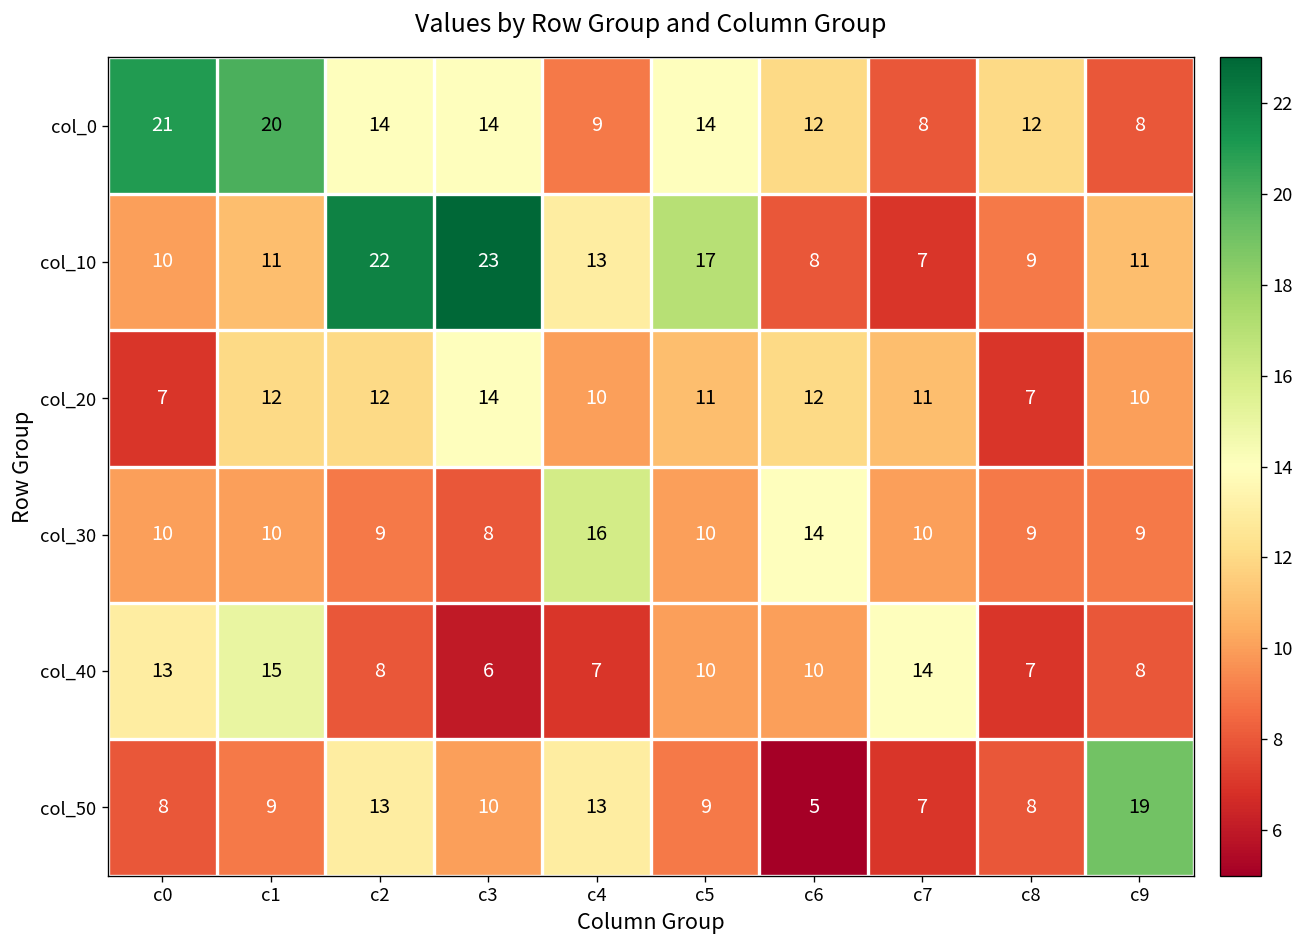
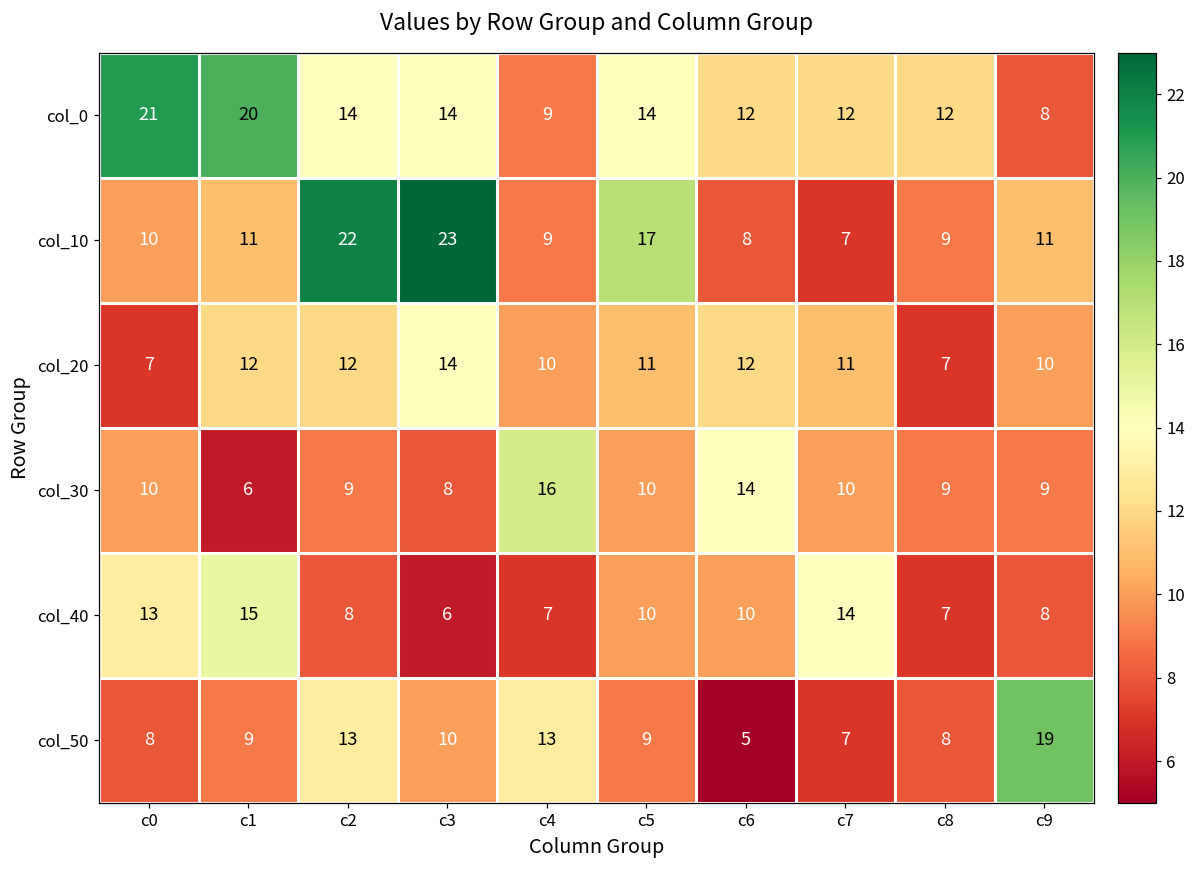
col_0, c7: 8 -> 12
col_10, c4: 13 -> 9
col_30, c1: 10 -> 6
